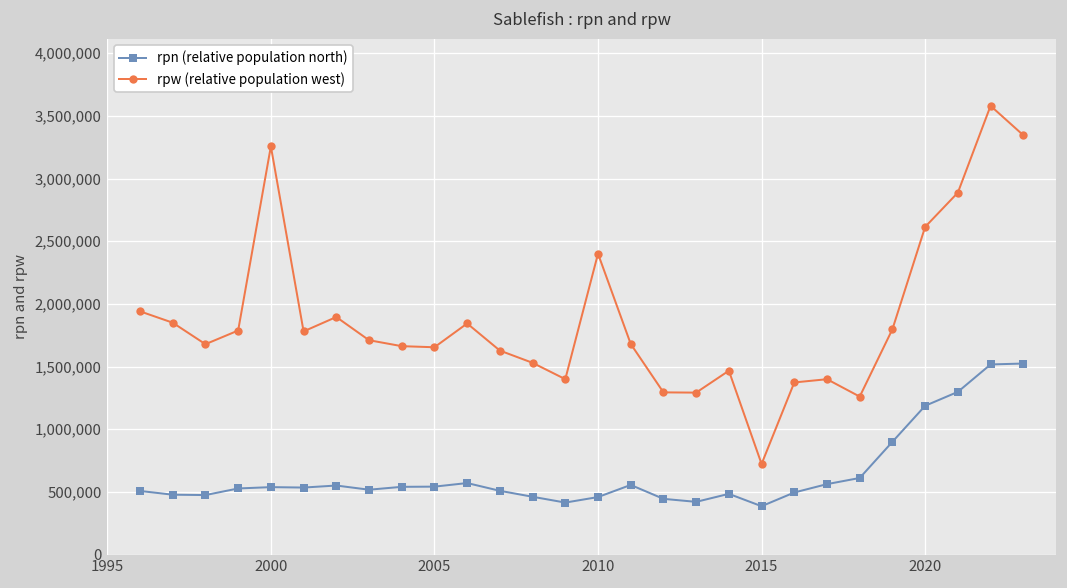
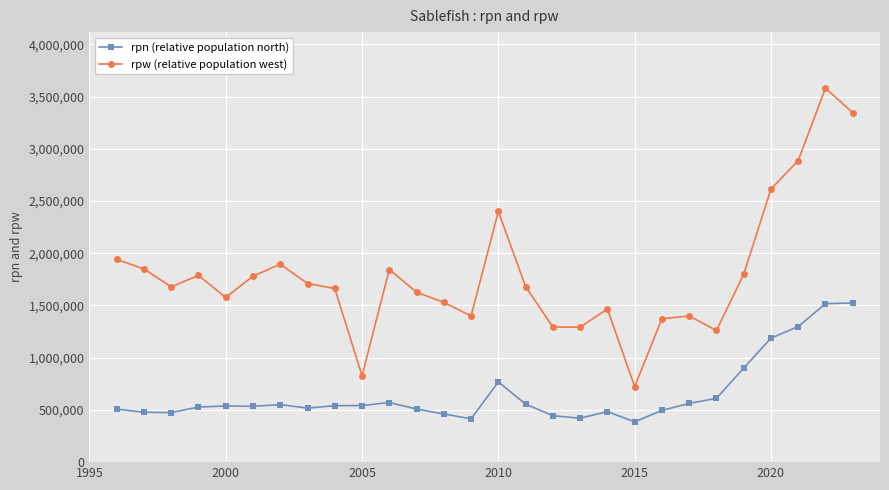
rpw (relative population west), 2000: 3,260,000 -> 1,580,000
rpw (relative population west), 2005: 1,650,000 -> 830,000
rpn (relative population north), 2010: 460,000 -> 770,000
